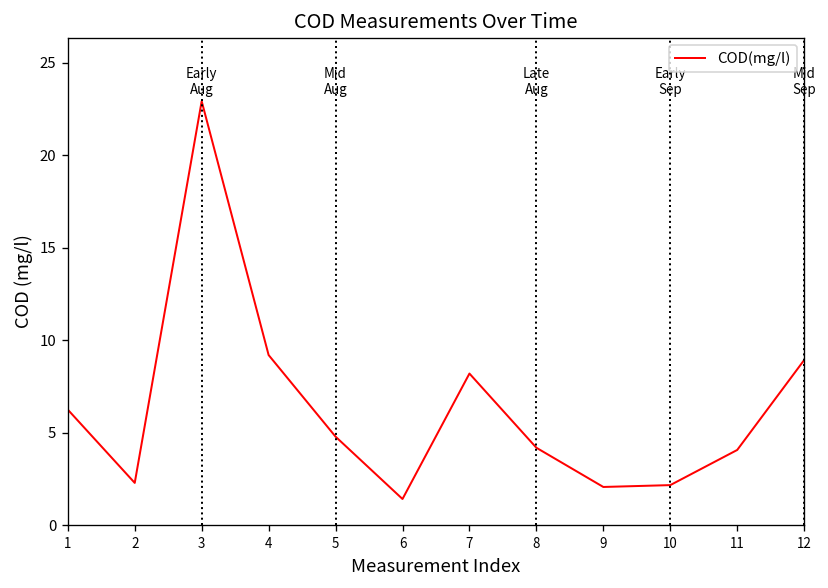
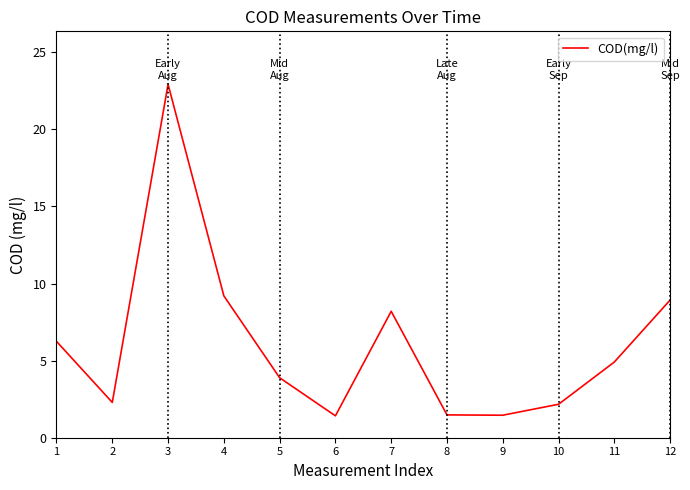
5: 4.8 -> 3.9
8: 4.2 -> 1.5
9: 2.1 -> 1.5
11: 4.1 -> 4.9
